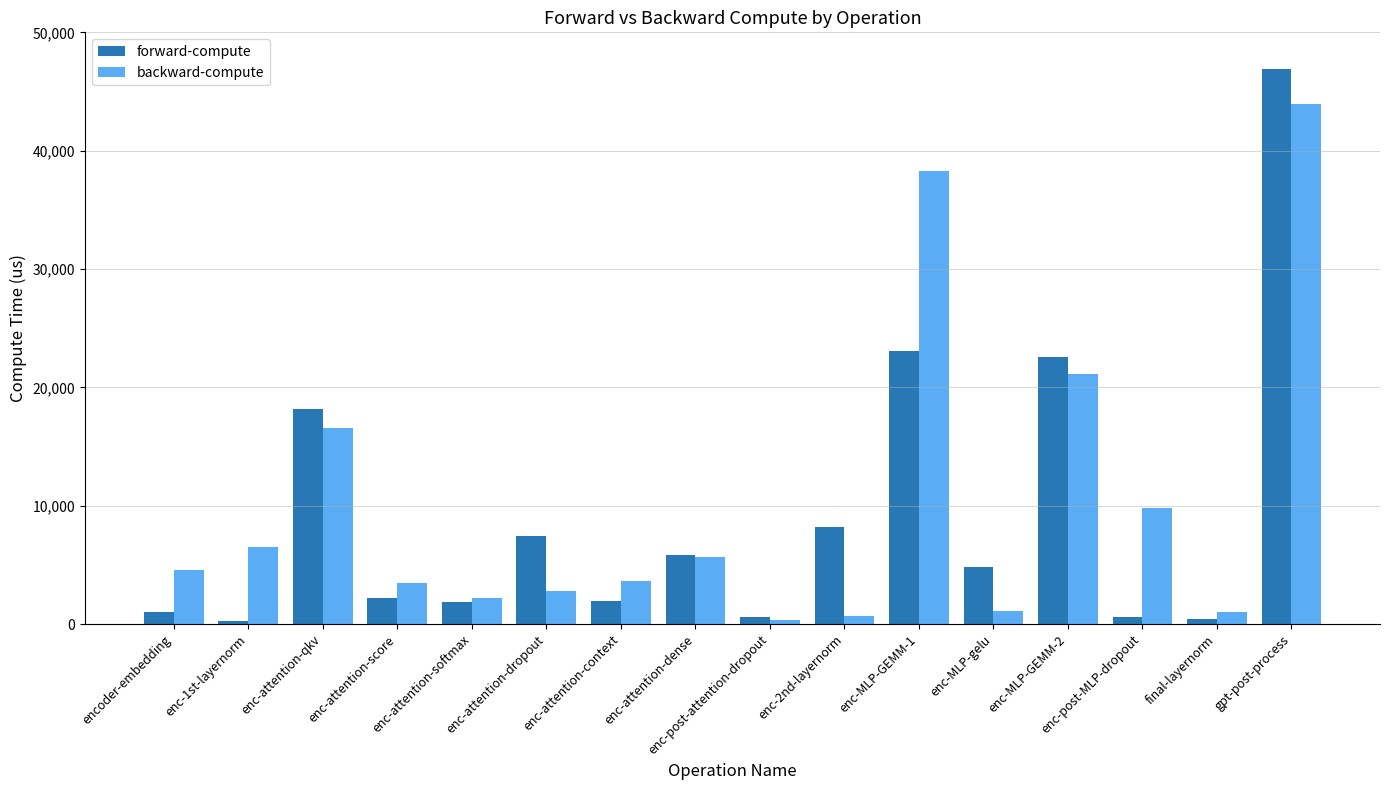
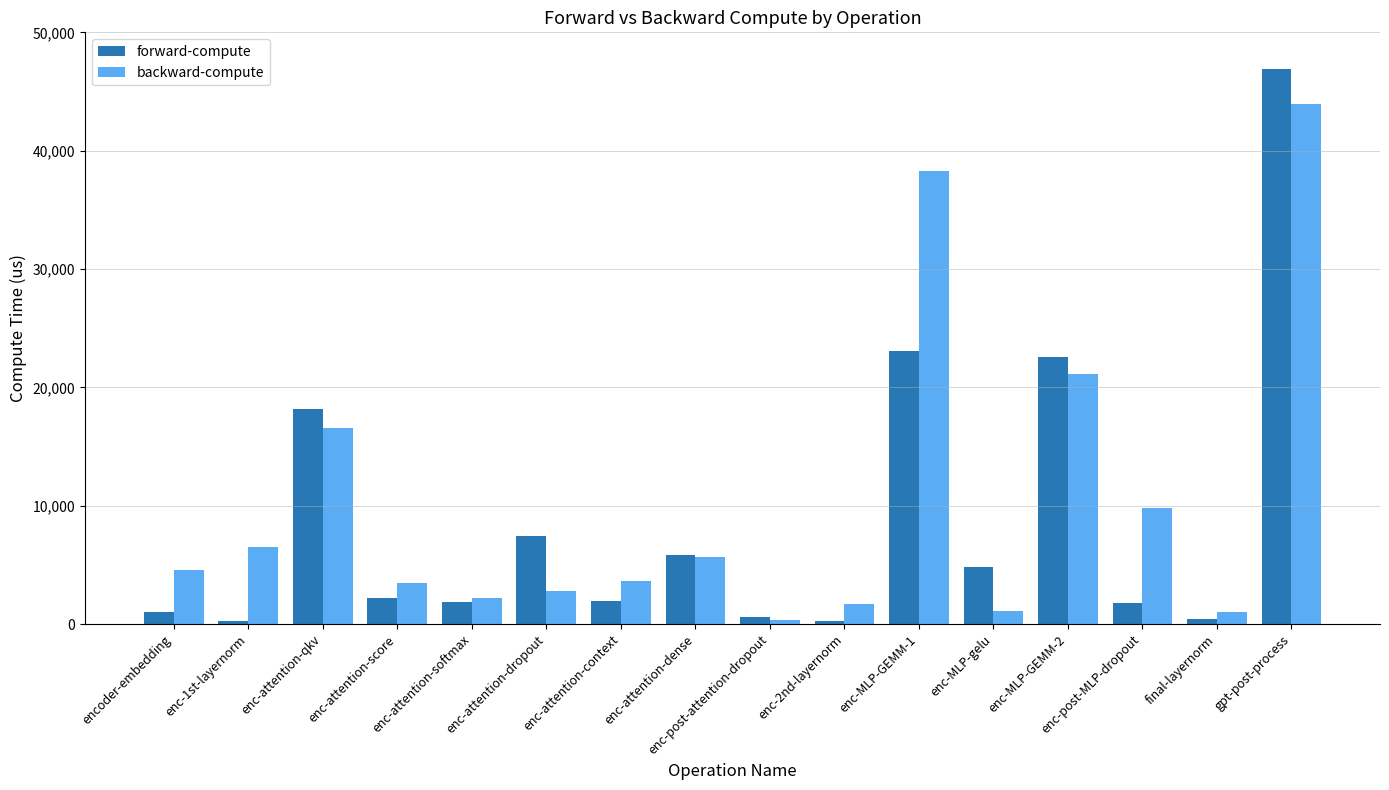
forward-compute, enc-2nd-layernorm: 8,200 -> 200
backward-compute, enc-2nd-layernorm: 700 -> 1,700
forward-compute, enc-post-MLP-dropout: 600 -> 1,700
